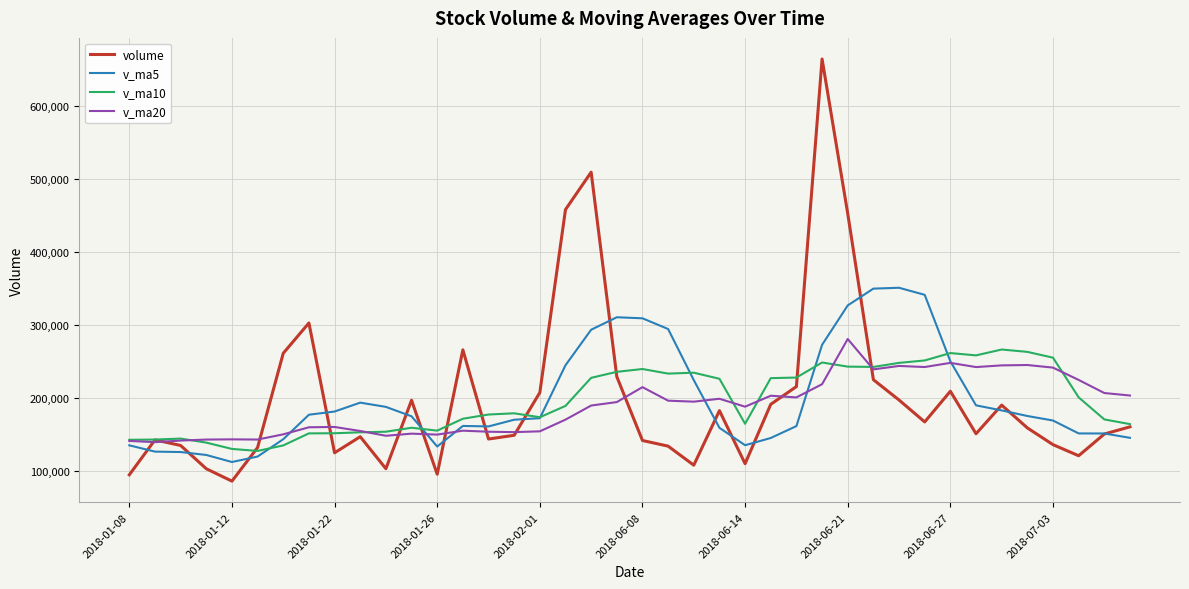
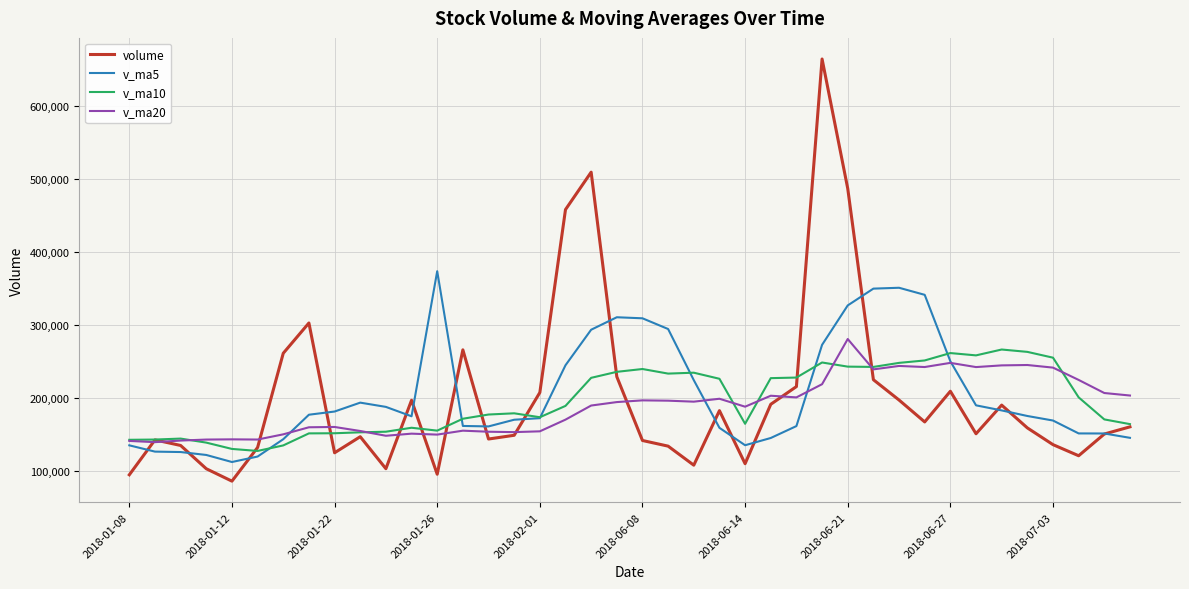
v_ma5, 2018-01-26: 130,000 -> 370,000
v_ma20, 2018-06-08: 210,000 -> 200,000
volume, 2018-06-21: 450,000 -> 490,000
